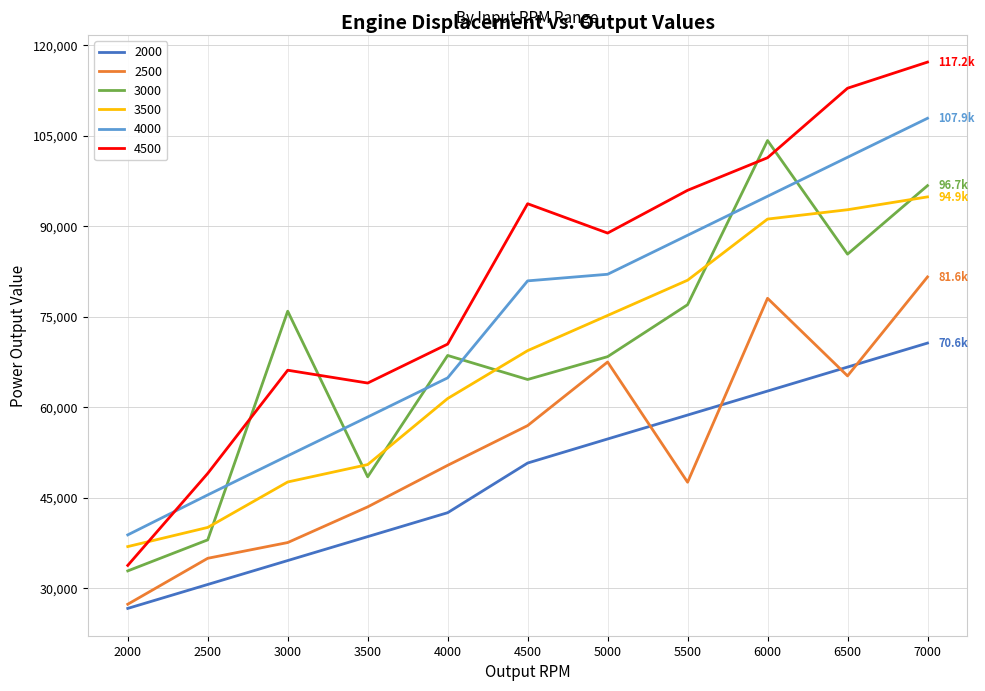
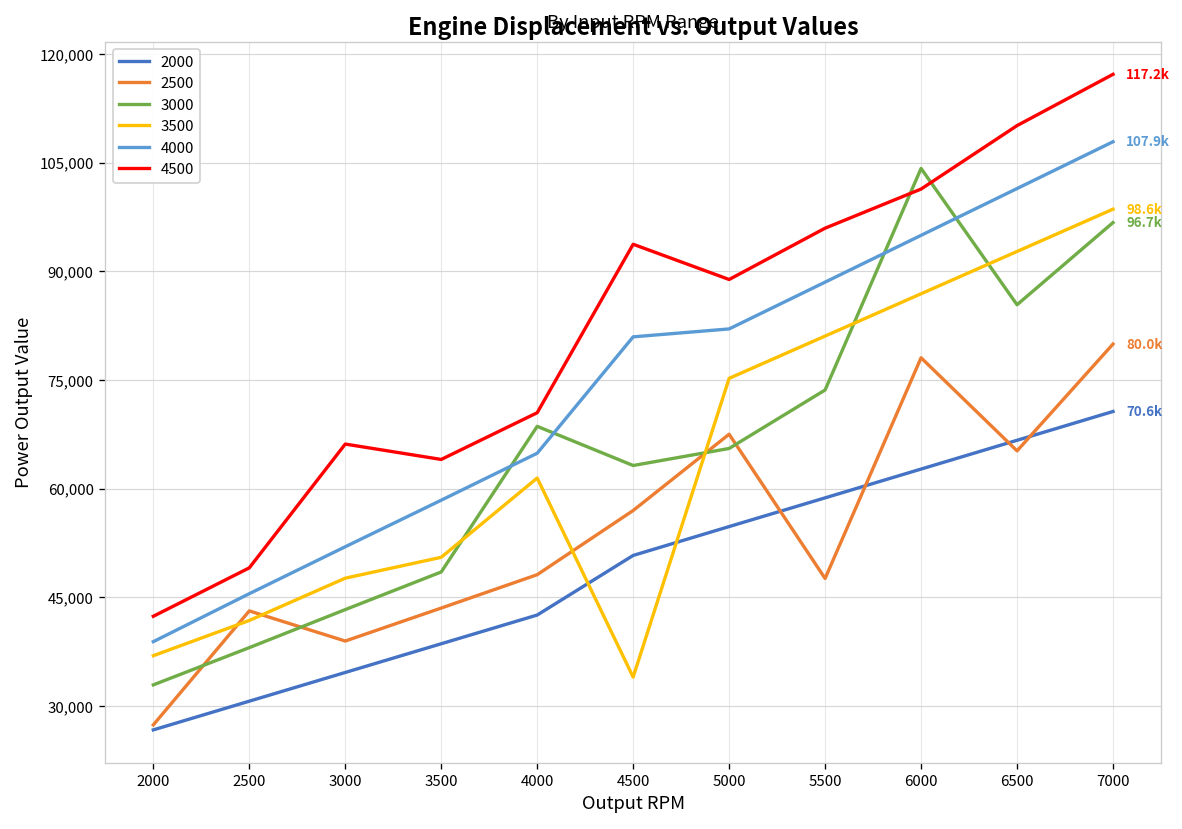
4500, 2000: 34,000 -> 42,000
2500, 2500: 35,000 -> 43,000
3500, 2500: 40,000 -> 42,000
2500, 3000: 38,000 -> 39,000
3000, 3000: 76,000 -> 43,000
2500, 4000: 50,000 -> 48,000
3000, 4500: 65,000 -> 63,000
3500, 4500: 69,000 -> 34,000
3000, 5000: 68,000 -> 66,000
3000, 5500: 77,000 -> 74,000
3500, 6000: 91,000 -> 87,000
4500, 6500: 113,000 -> 110,000
2500, 7000: 81.6k -> 80.0k
3500, 7000: 94.9k -> 98.6k
